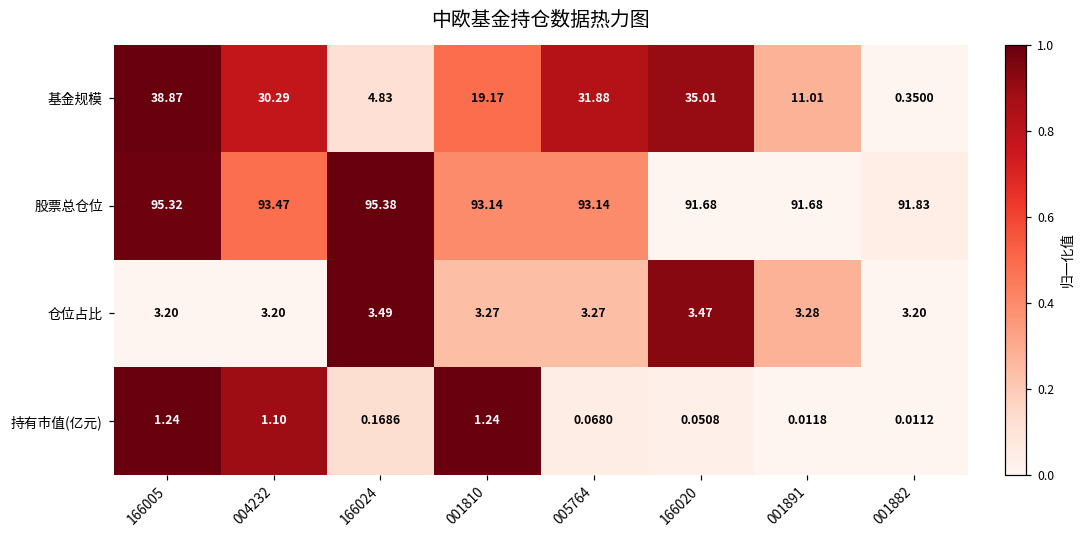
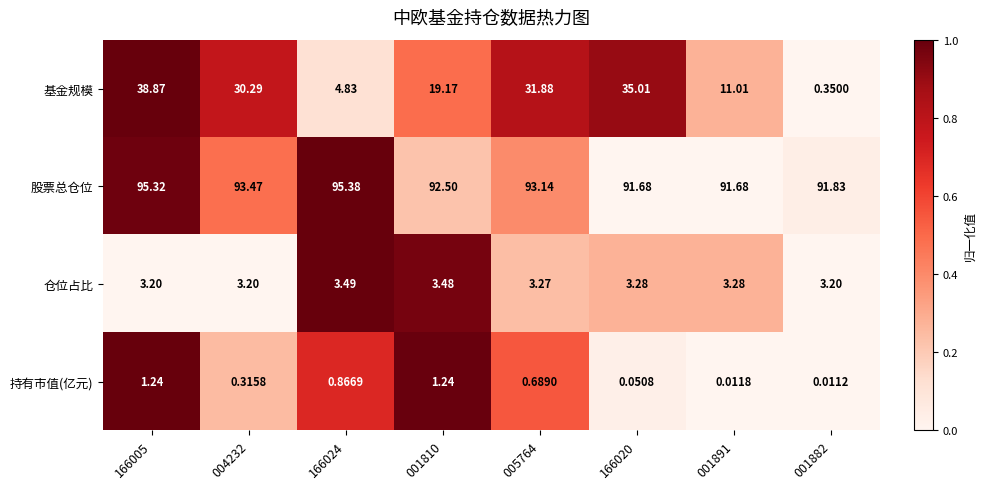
股票总仓位, 001810: 93.14 -> 92.50
仓位占比, 001810: 3.27 -> 3.48
仓位占比, 166020: 3.47 -> 3.28
持有市值(亿元), 004232: 1.10 -> 0.3158
持有市值(亿元), 166024: 0.1686 -> 0.8669
持有市值(亿元), 005764: 0.0680 -> 0.6890
